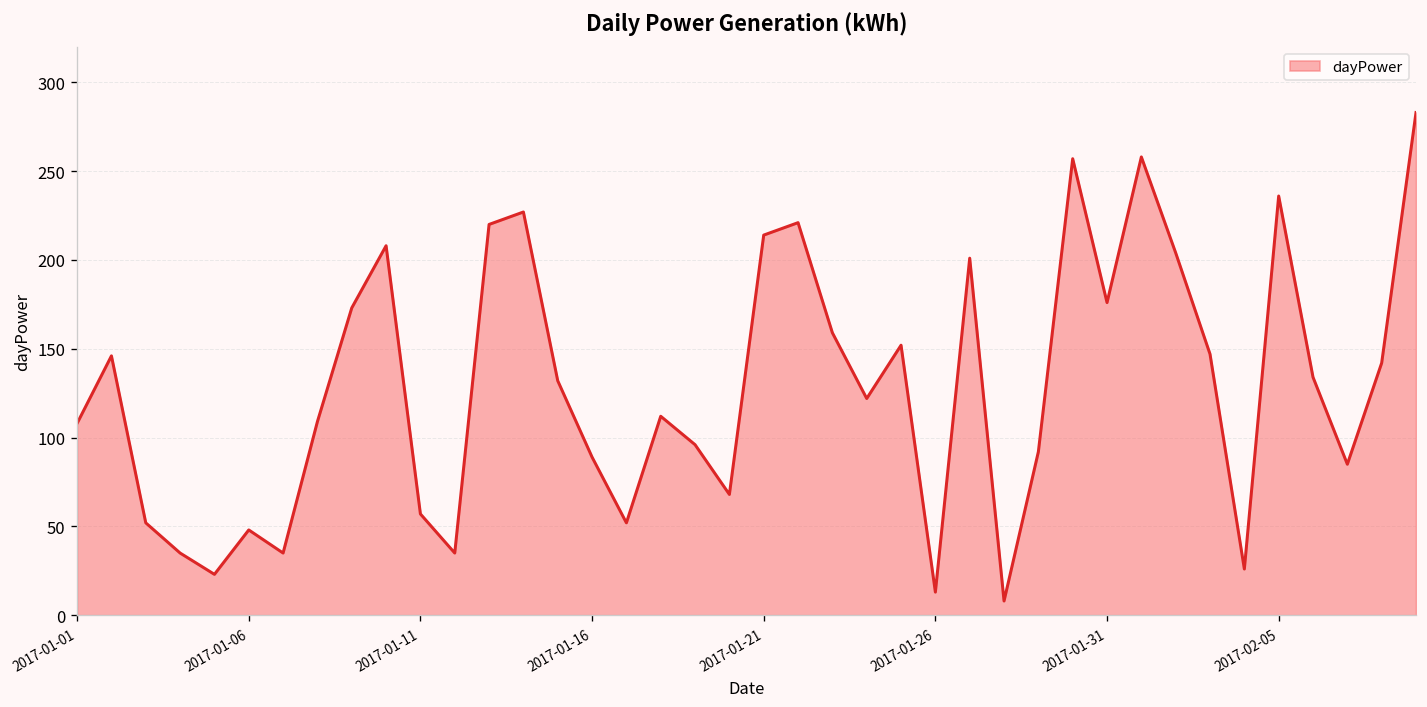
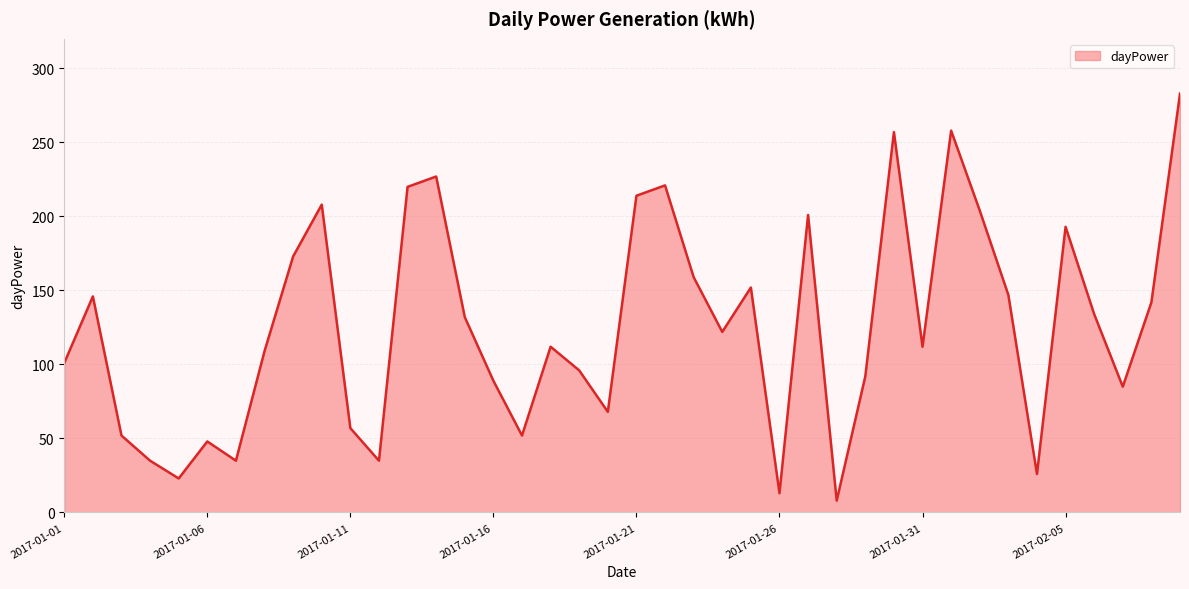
2017-01-01: 108 -> 101
2017-01-31: 176 -> 112
2017-02-05: 236 -> 193
